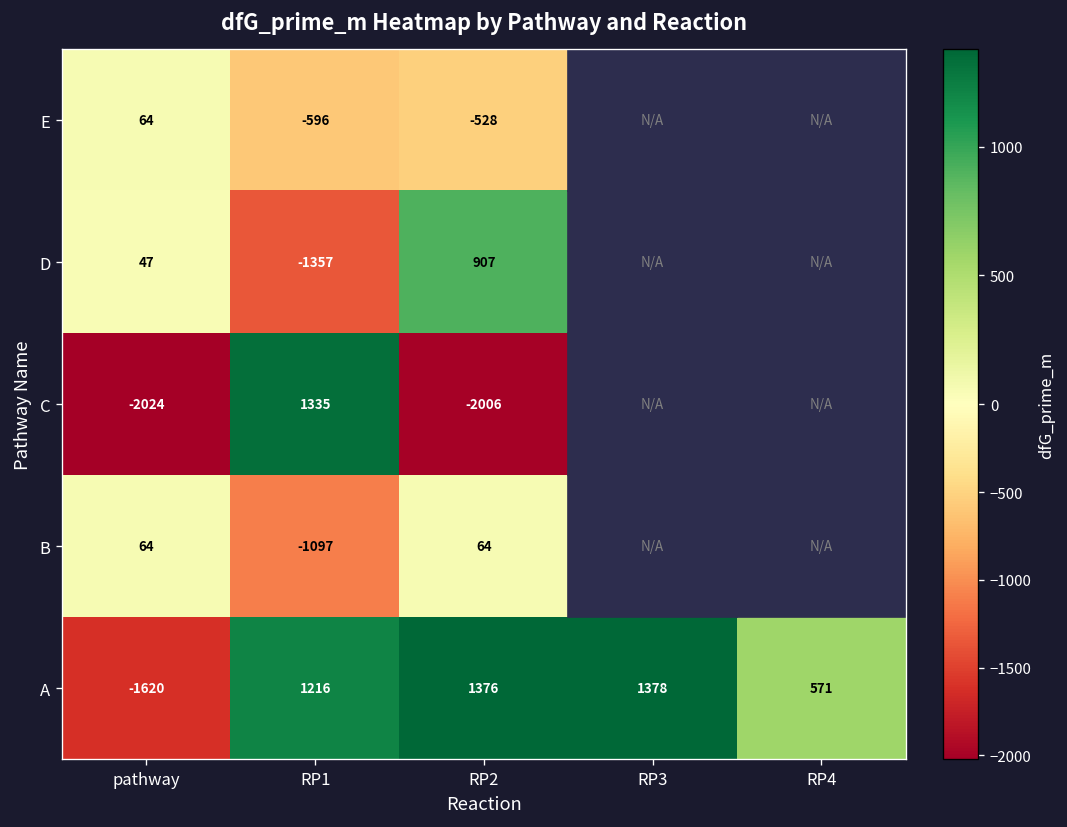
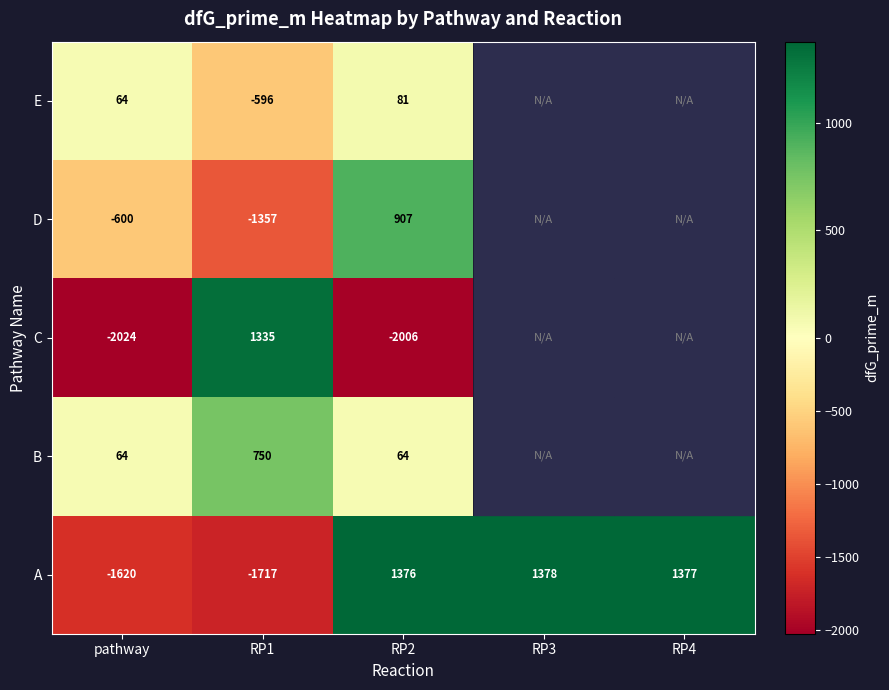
E, RP2: -528 -> 81
D, pathway: 47 -> -600
B, RP1: -1097 -> 750
A, RP1: 1216 -> -1717
A, RP4: 571 -> 1377
